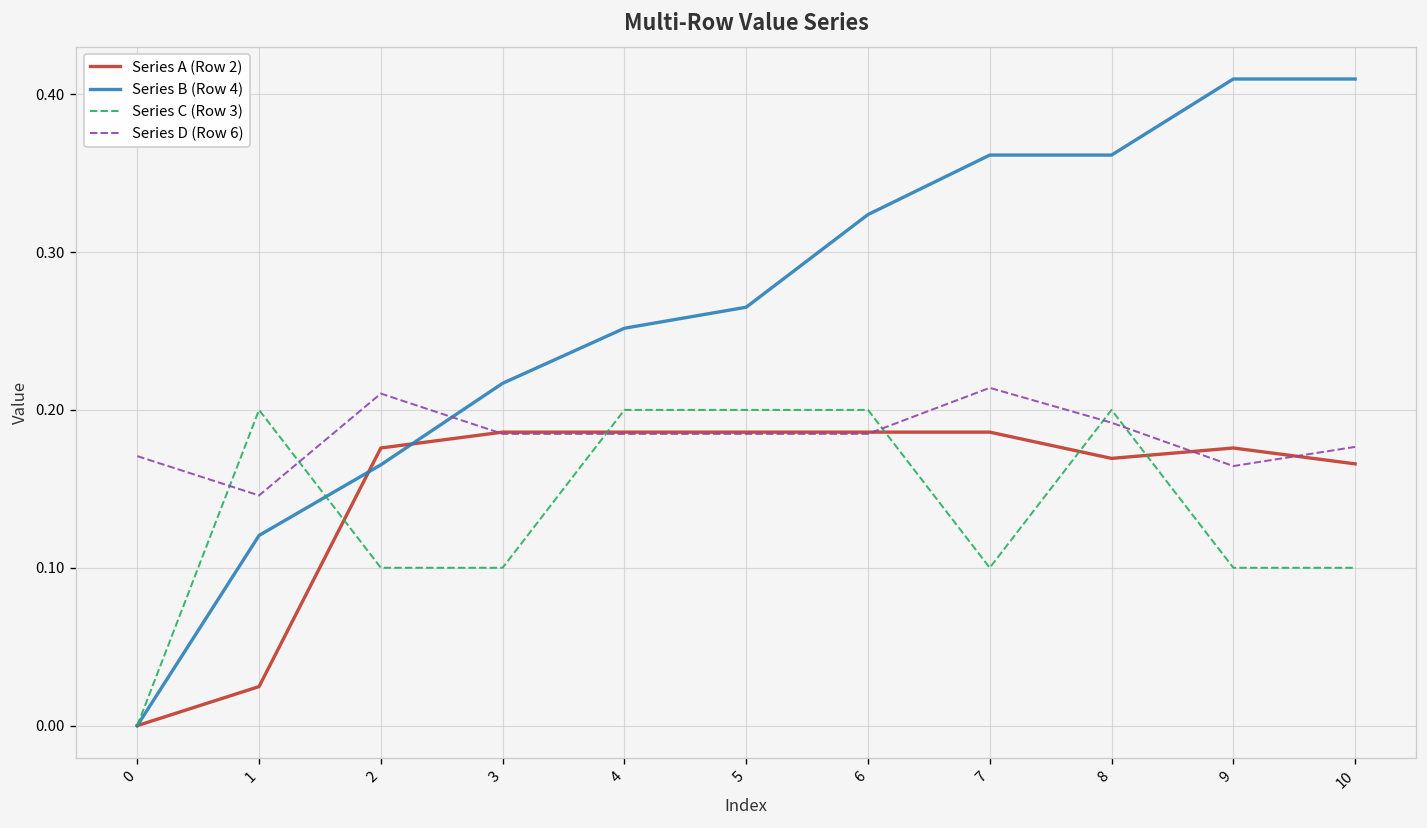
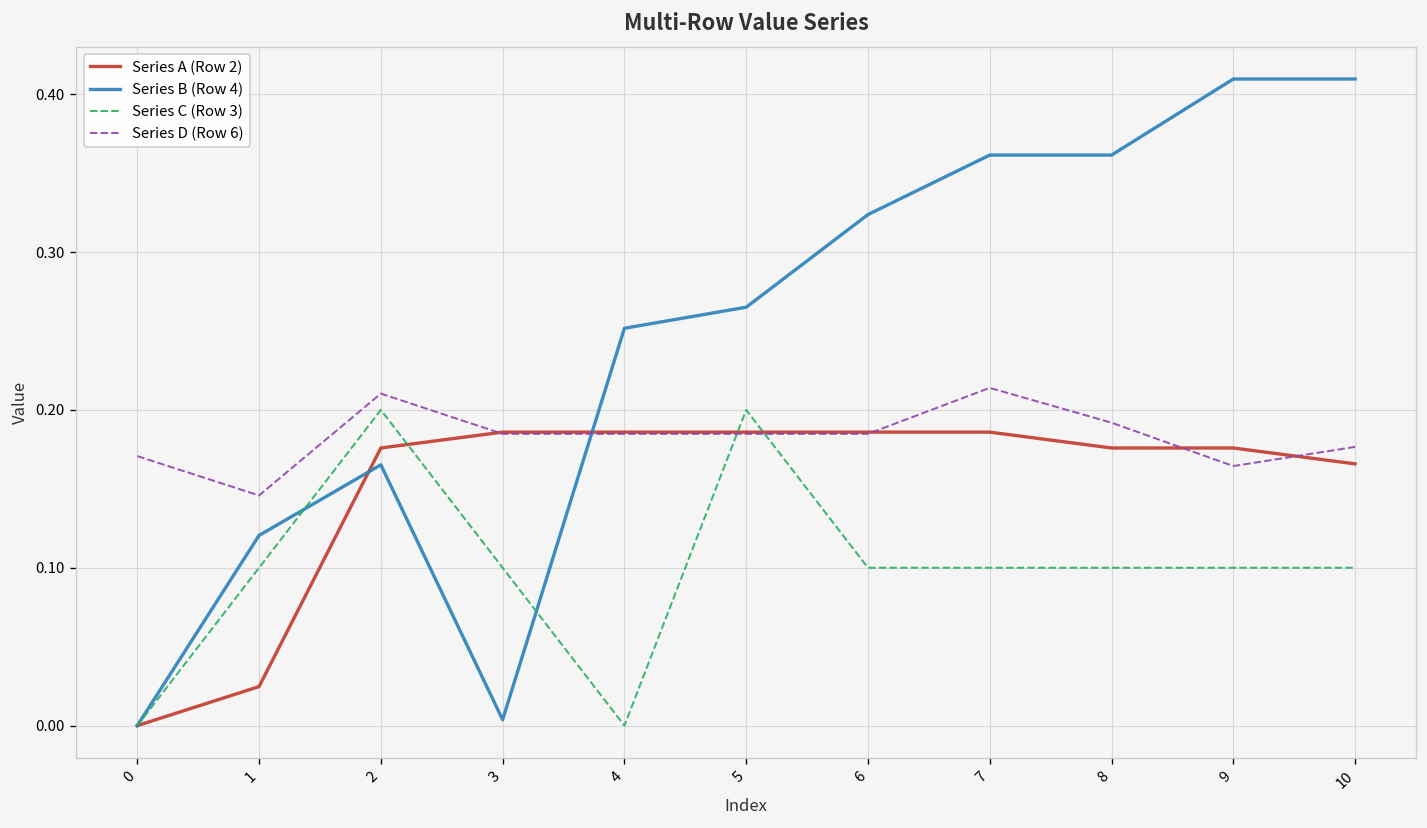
Series C (Row 3), 1: 0.2 -> 0.1
Series C (Row 3), 2: 0.1 -> 0.2
Series B (Row 4), 3: 0.217 -> 0.004
Series C (Row 3), 4: 0.2 -> 0.0
Series C (Row 3), 6: 0.2 -> 0.1
Series A (Row 2), 8: 0.169 -> 0.176
Series C (Row 3), 8: 0.2 -> 0.1
